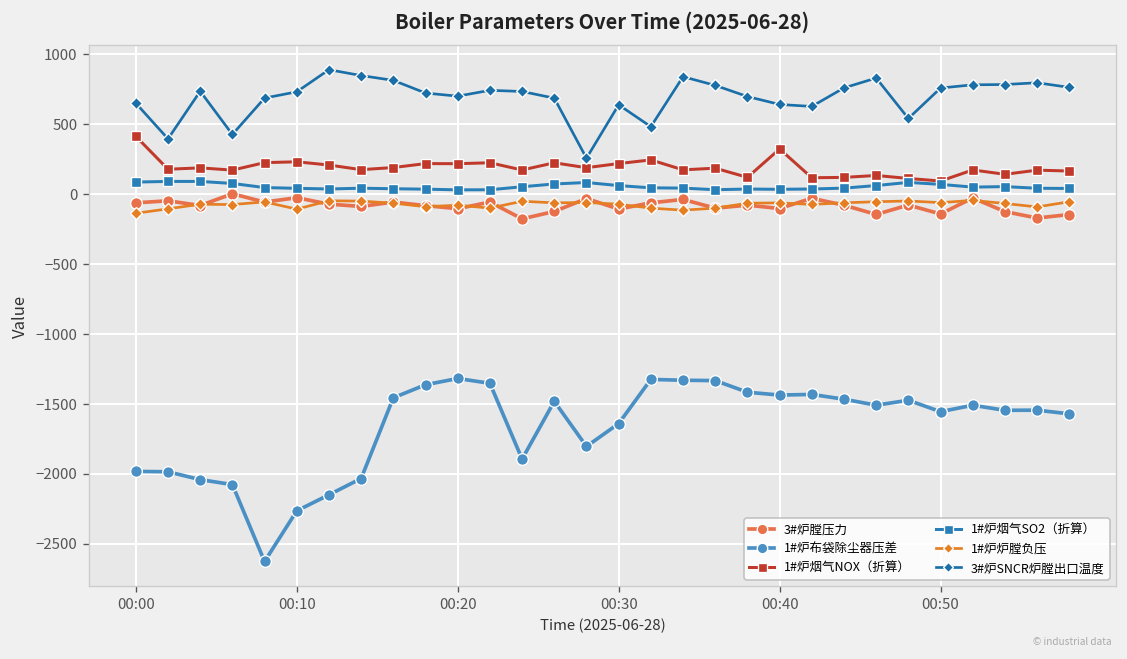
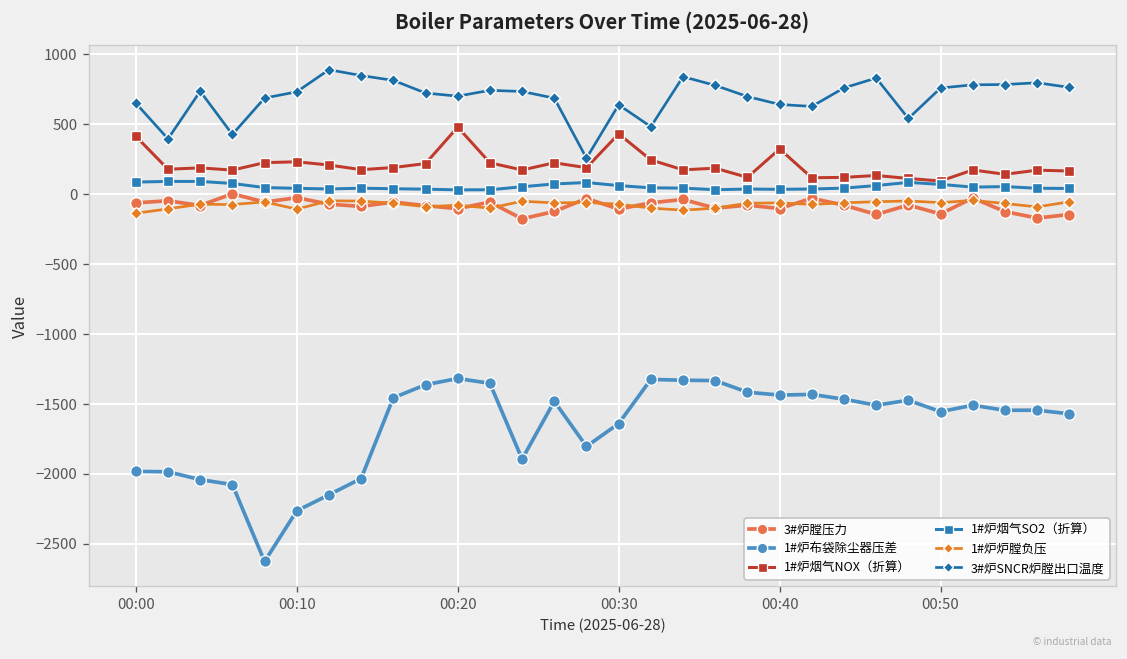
1#炉烟气NOX（折算）, 00:20: 210 -> 480
1#炉烟气NOX（折算）, 00:30: 220 -> 430
